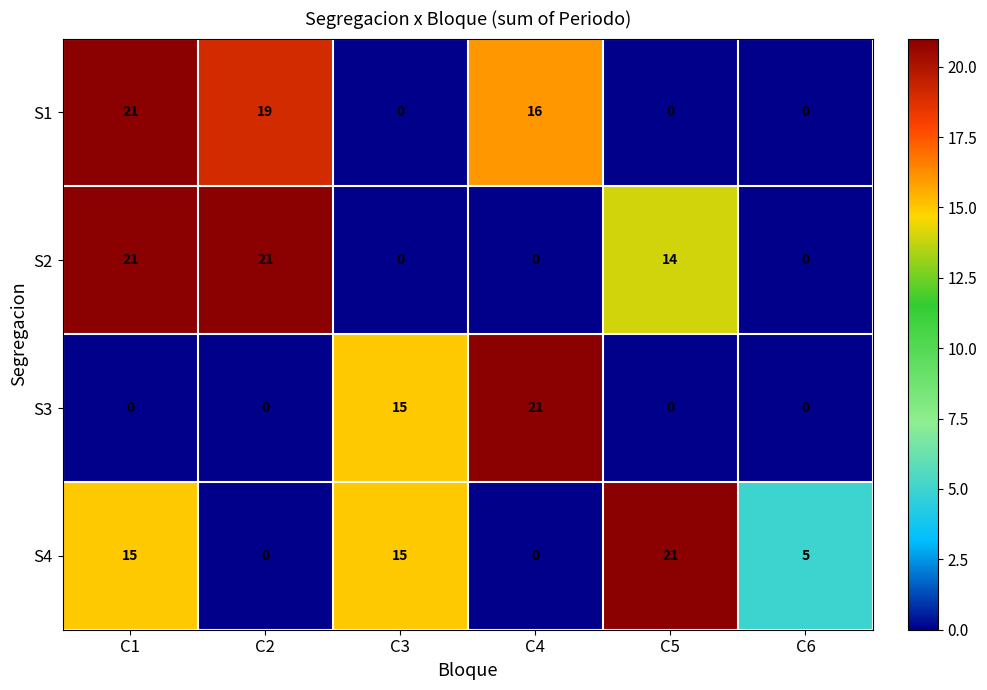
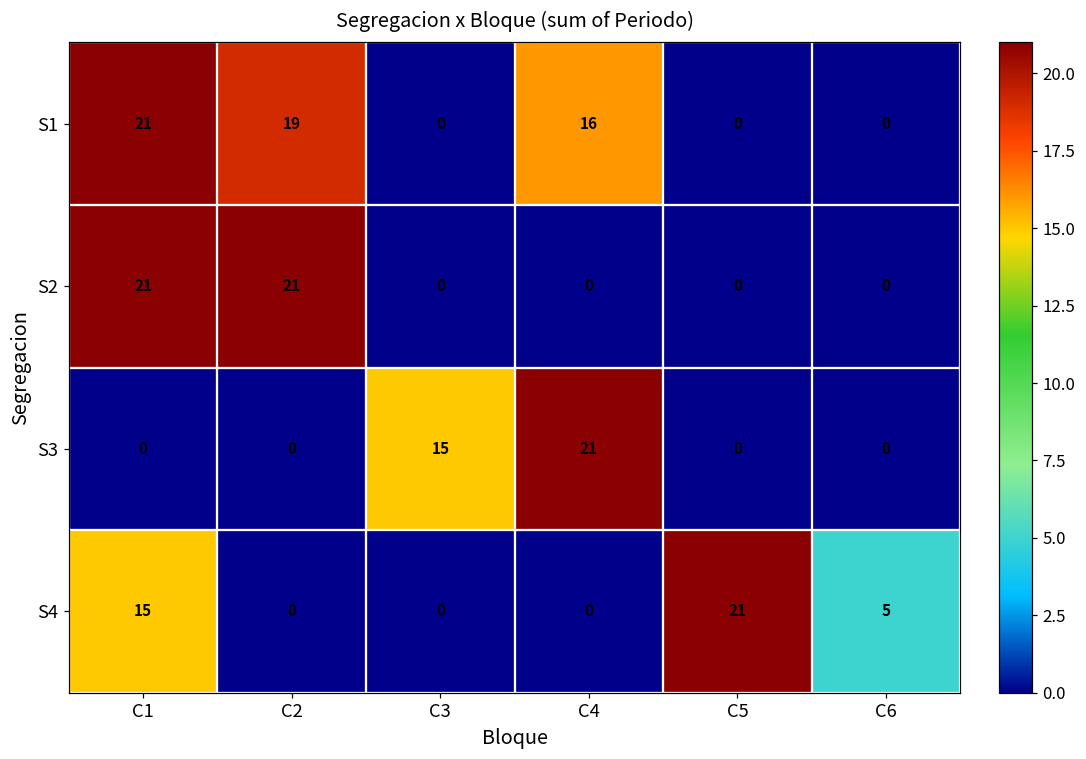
S2, C5: 14 -> 0
S4, C3: 15 -> 0
